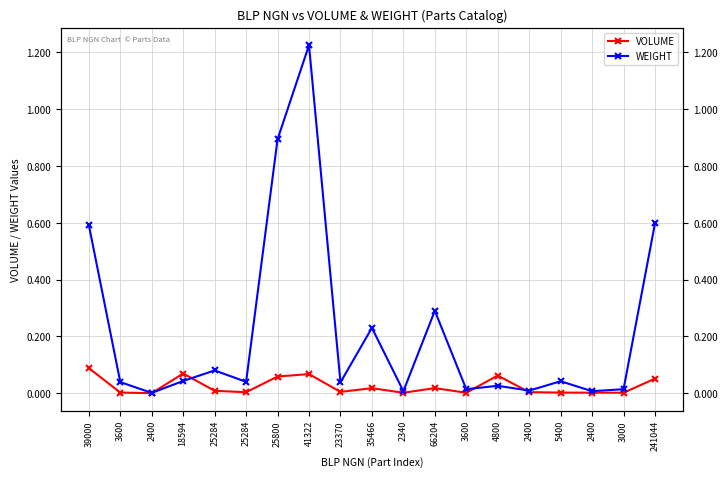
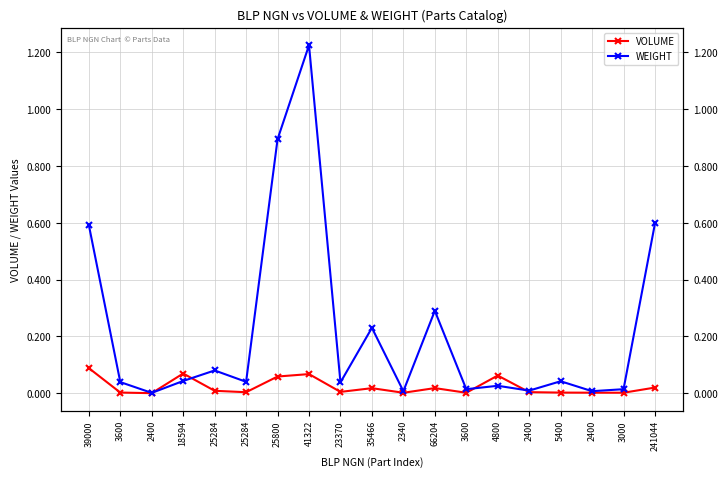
VOLUME, 241044: 0.05 -> 0.02
